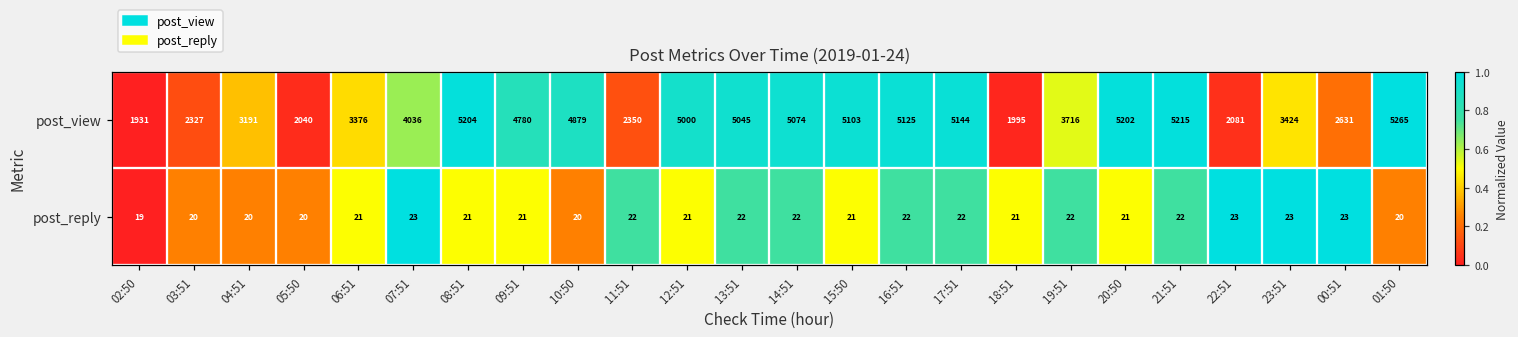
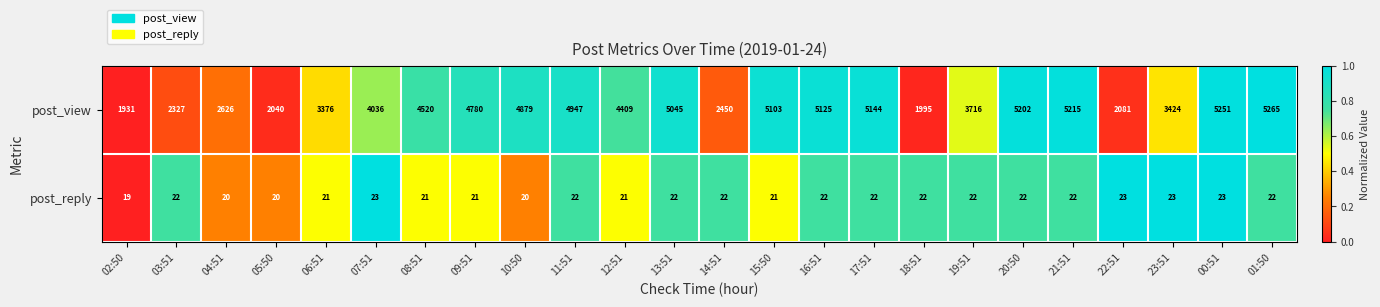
post_view, 04:51: 3191 -> 2626
post_view, 08:51: 5204 -> 4520
post_view, 11:51: 2350 -> 4947
post_view, 12:51: 5000 -> 4409
post_view, 14:51: 5074 -> 2450
post_view, 00:51: 2631 -> 5251
post_reply, 03:51: 20 -> 22
post_reply, 18:51: 21 -> 22
post_reply, 20:50: 21 -> 22
post_reply, 01:50: 20 -> 22
